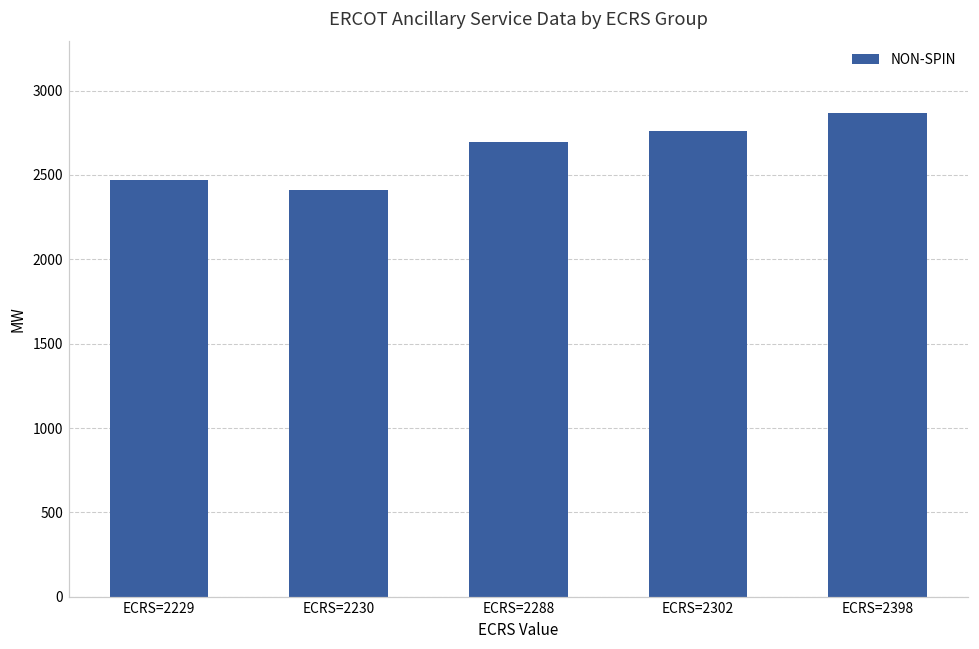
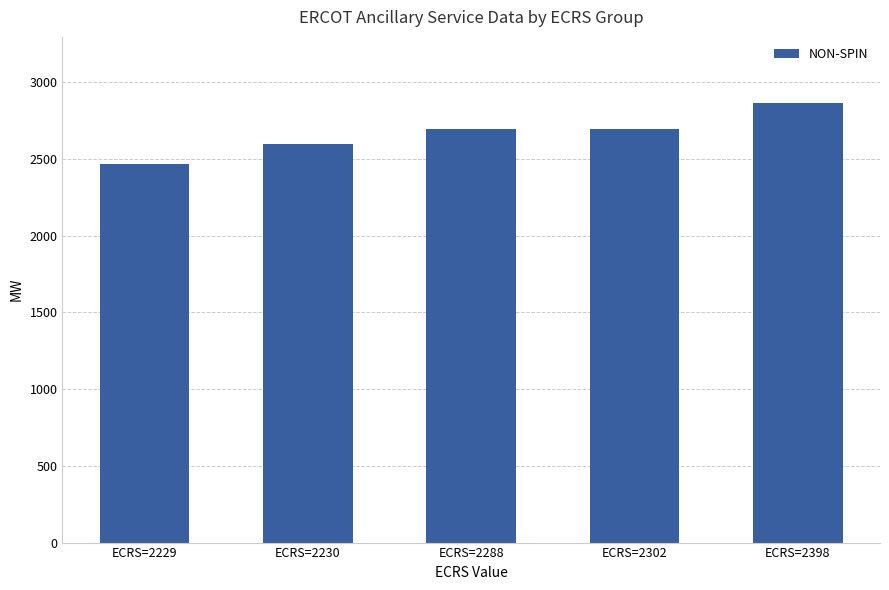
ECRS=2230: 2410 -> 2600
ECRS=2302: 2760 -> 2700
